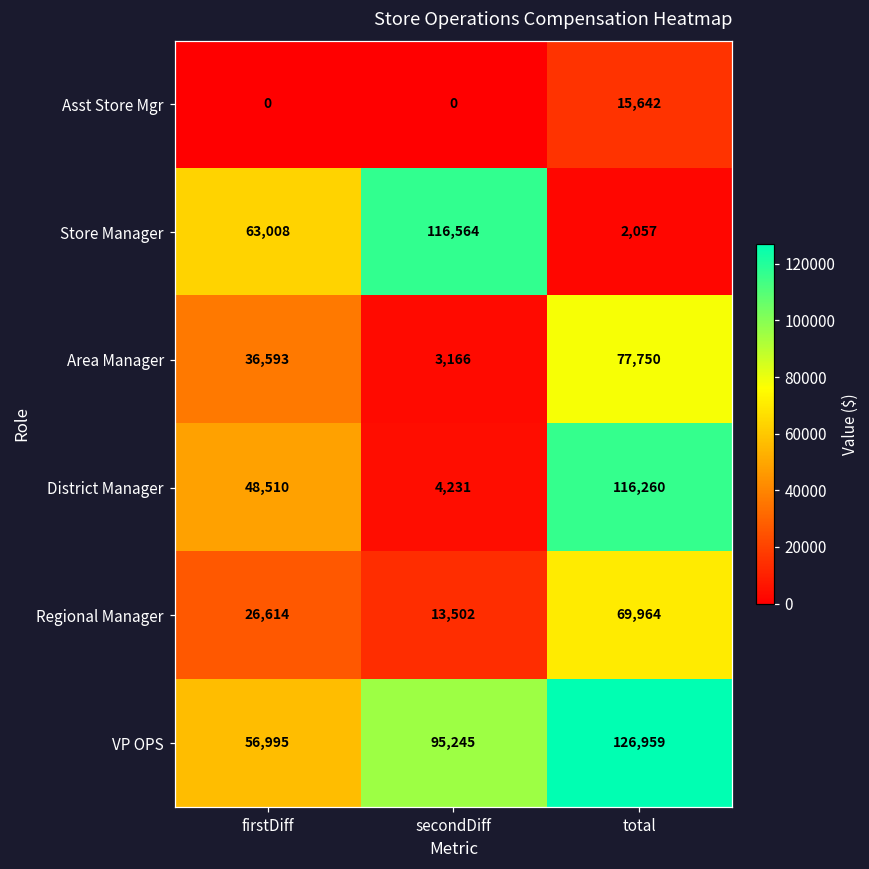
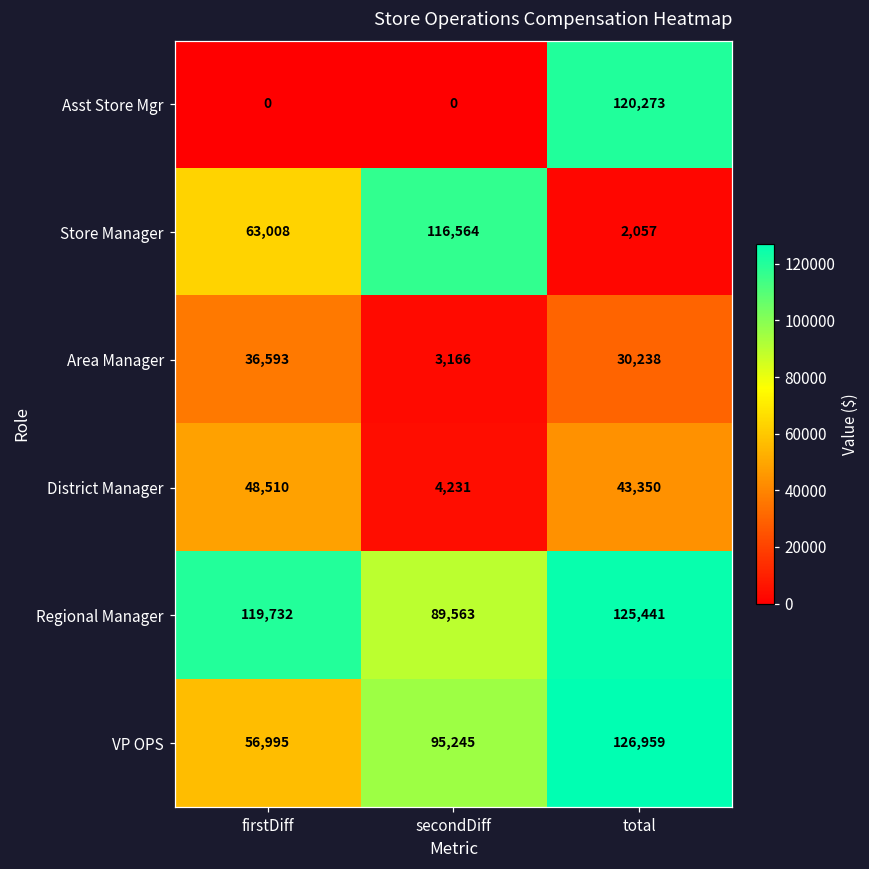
Asst Store Mgr, total: 15,642 -> 120,273
Area Manager, total: 77,750 -> 30,238
District Manager, total: 116,260 -> 43,350
Regional Manager, firstDiff: 26,614 -> 119,732
Regional Manager, secondDiff: 13,502 -> 89,563
Regional Manager, total: 69,964 -> 125,441
